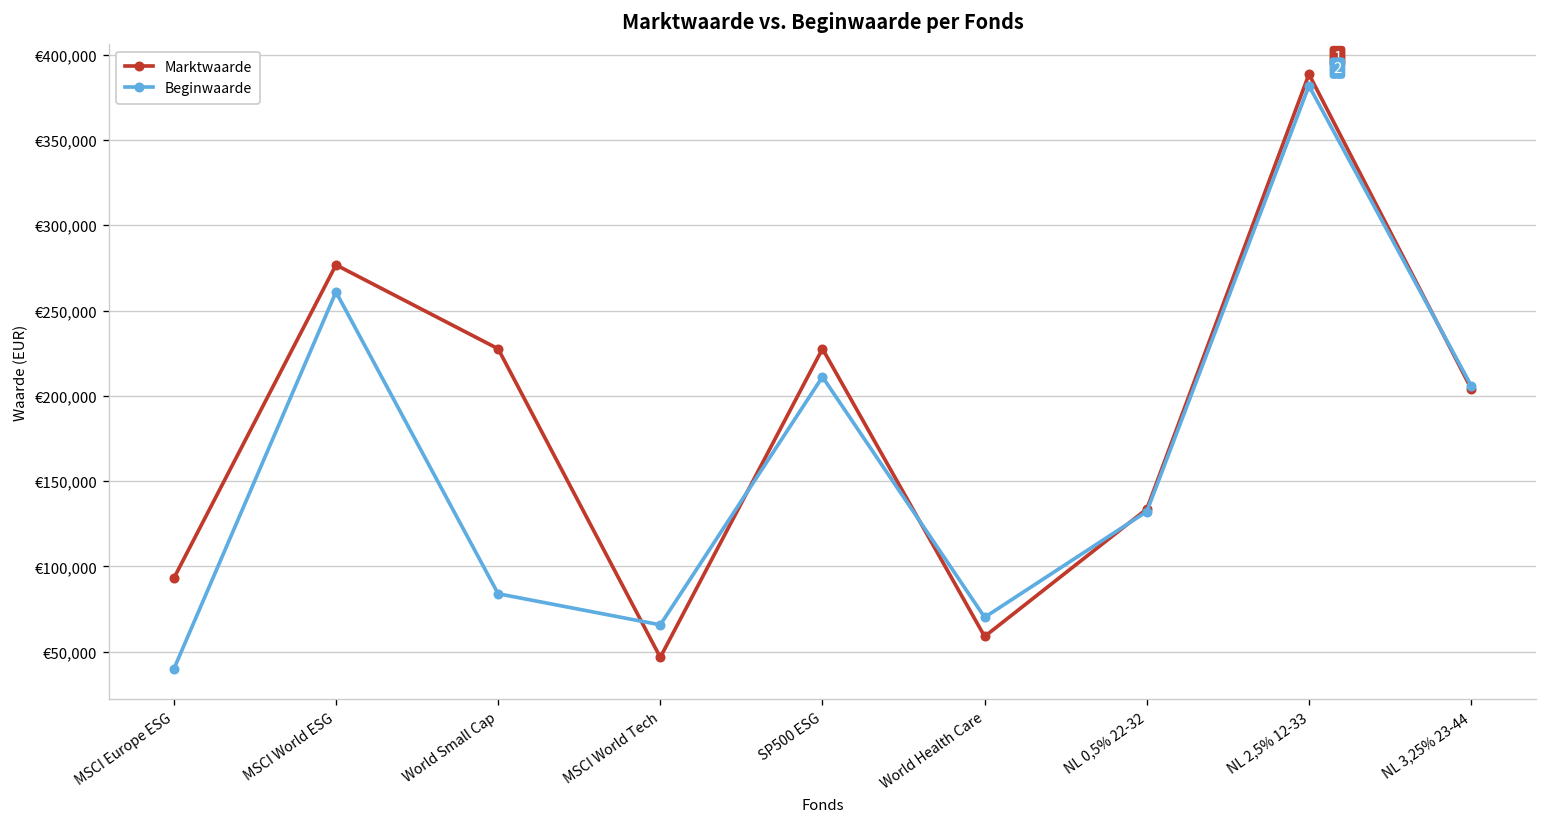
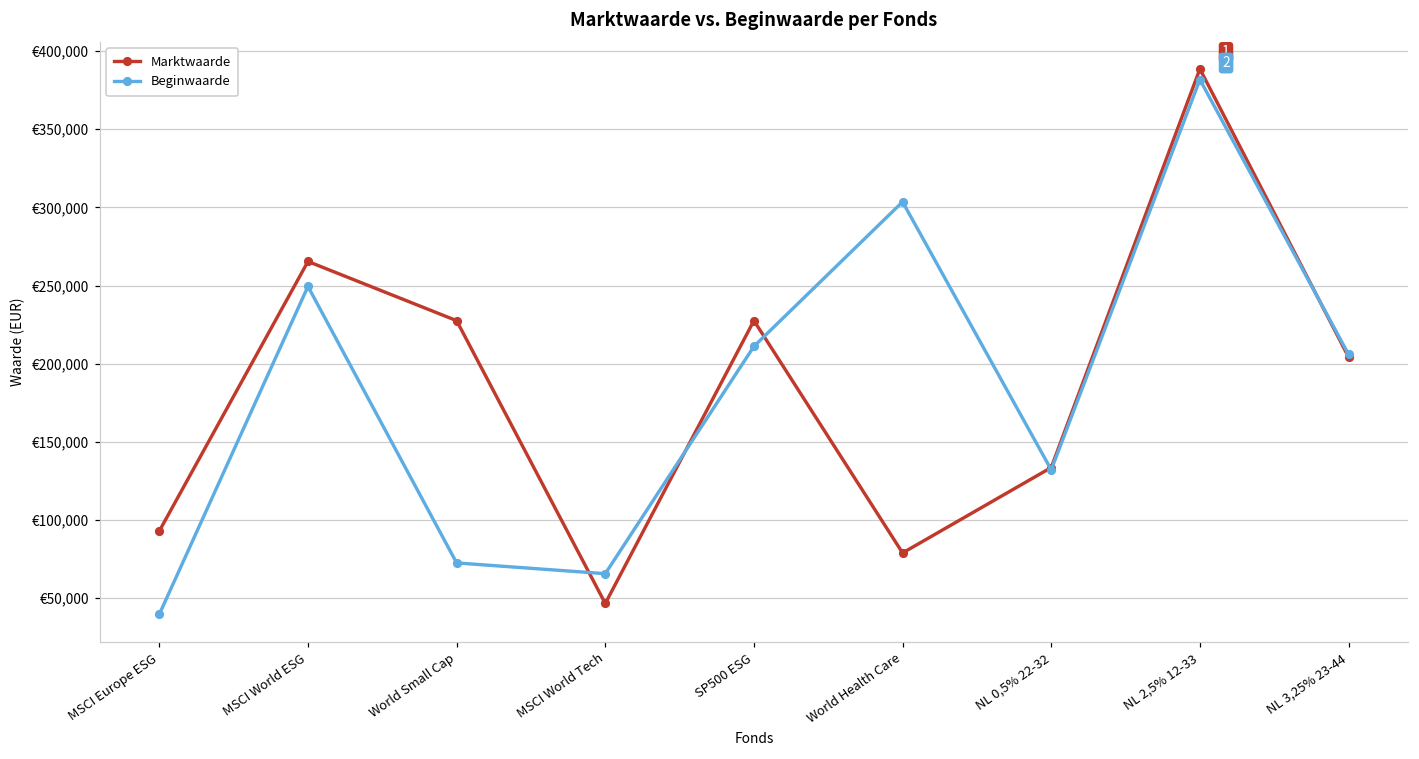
Marktwaarde, MSCI World ESG: €277,000 -> €265,000
Beginwaarde, MSCI World ESG: €261,000 -> €249,000
Beginwaarde, World Small Cap: €84,000 -> €73,000
Marktwaarde, World Health Care: €59,000 -> €79,000
Beginwaarde, World Health Care: €70,000 -> €304,000
